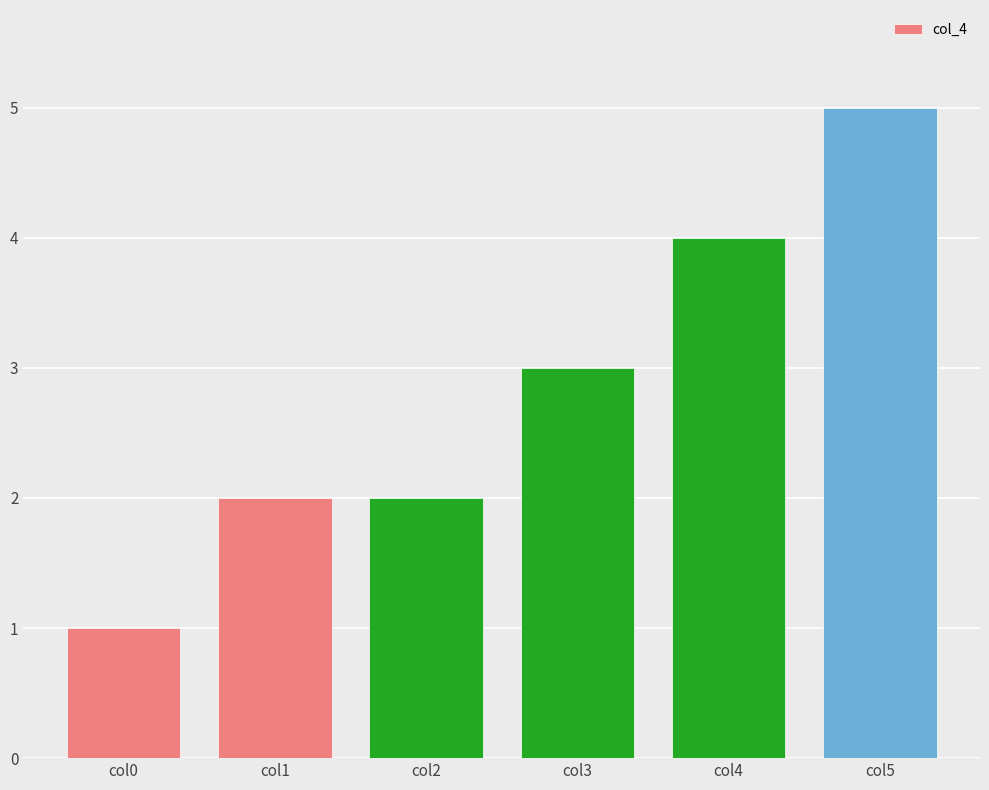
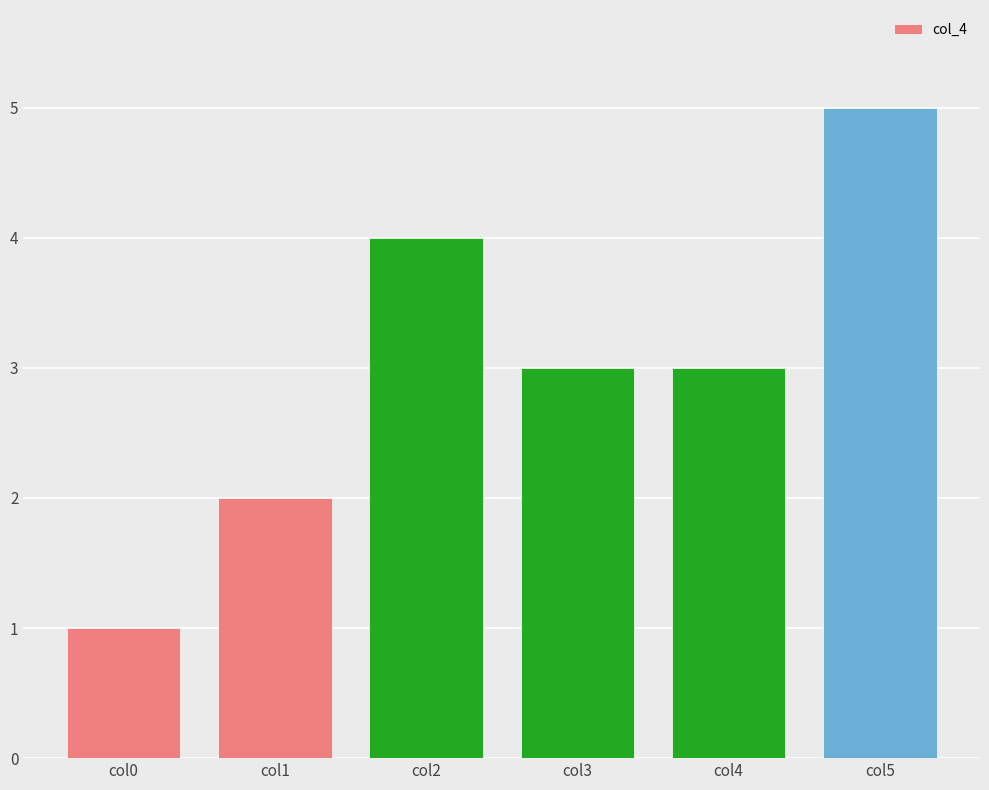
col2: 2 -> 4
col4: 4 -> 3
